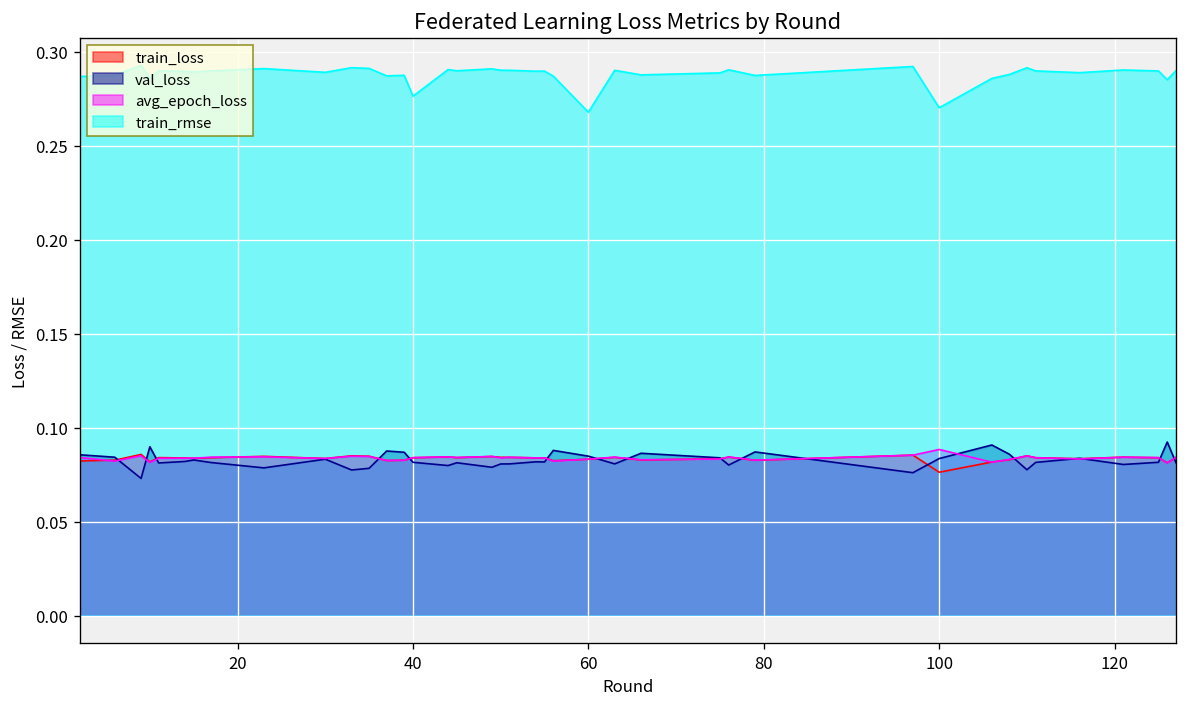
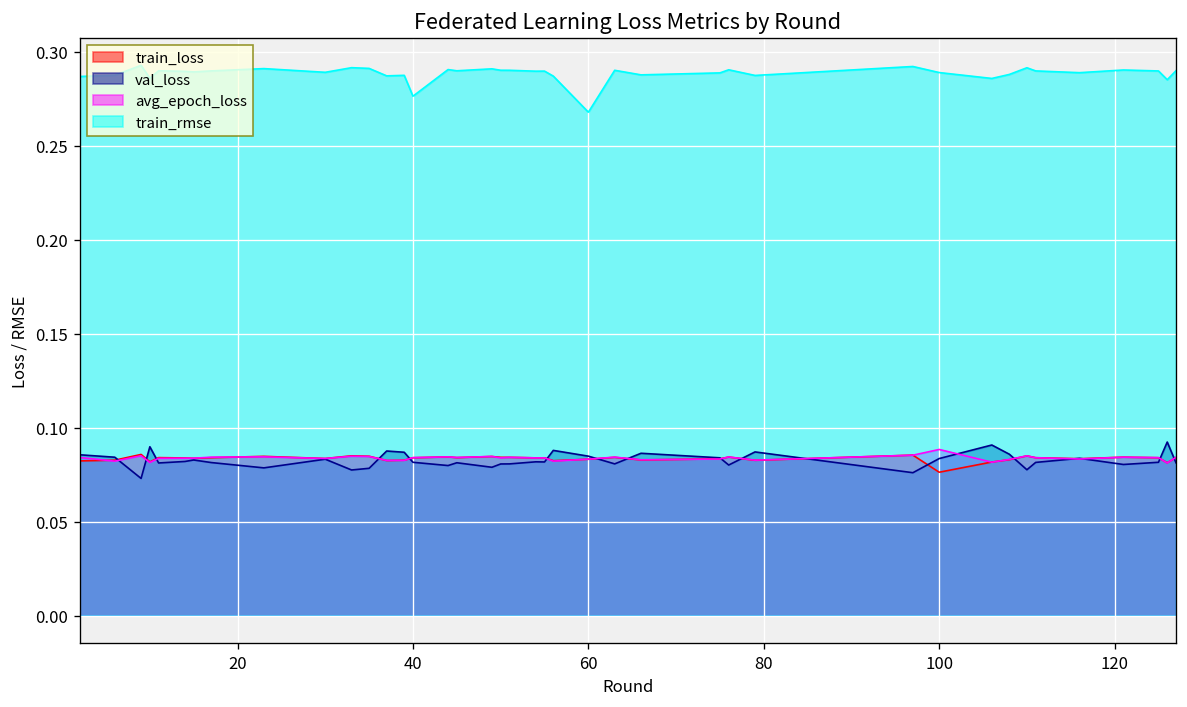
train_rmse, 100: 0.270 -> 0.289
